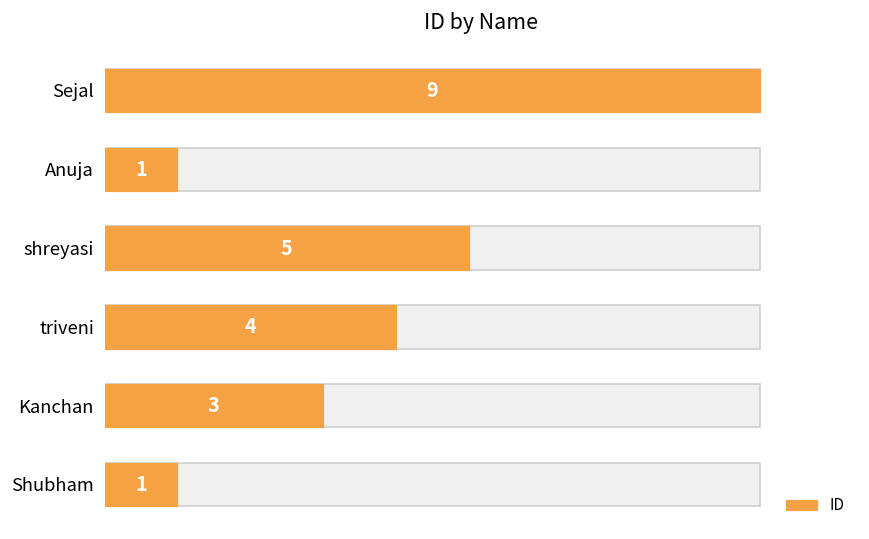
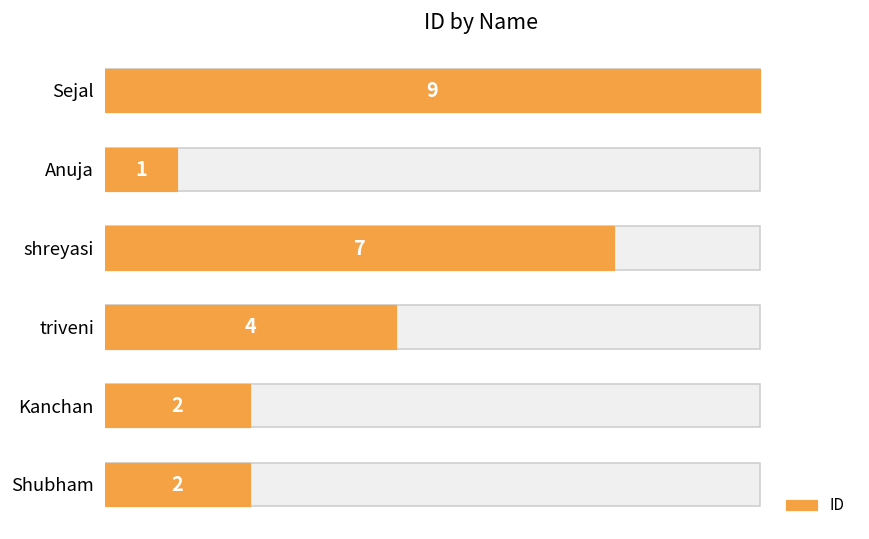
ID, shreyasi: 5 -> 7
ID, Kanchan: 3 -> 2
ID, Shubham: 1 -> 2
